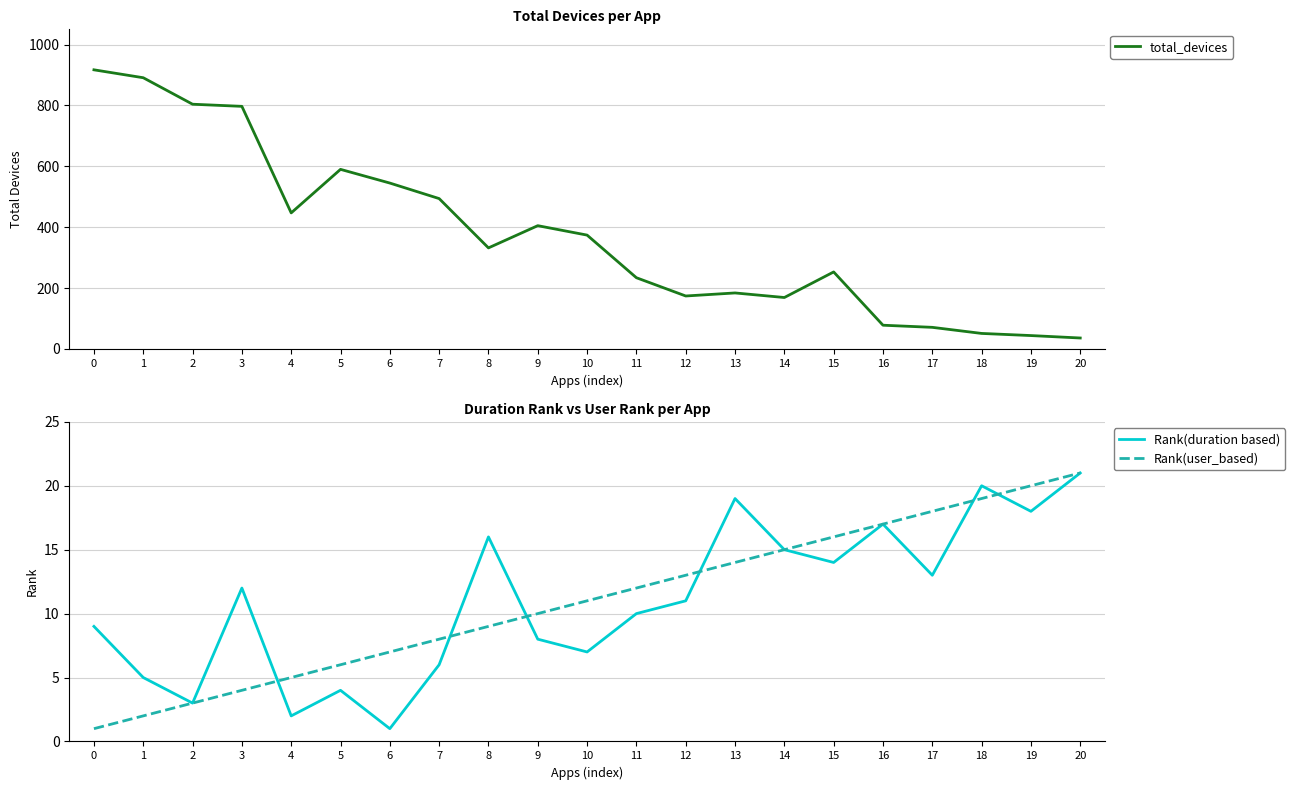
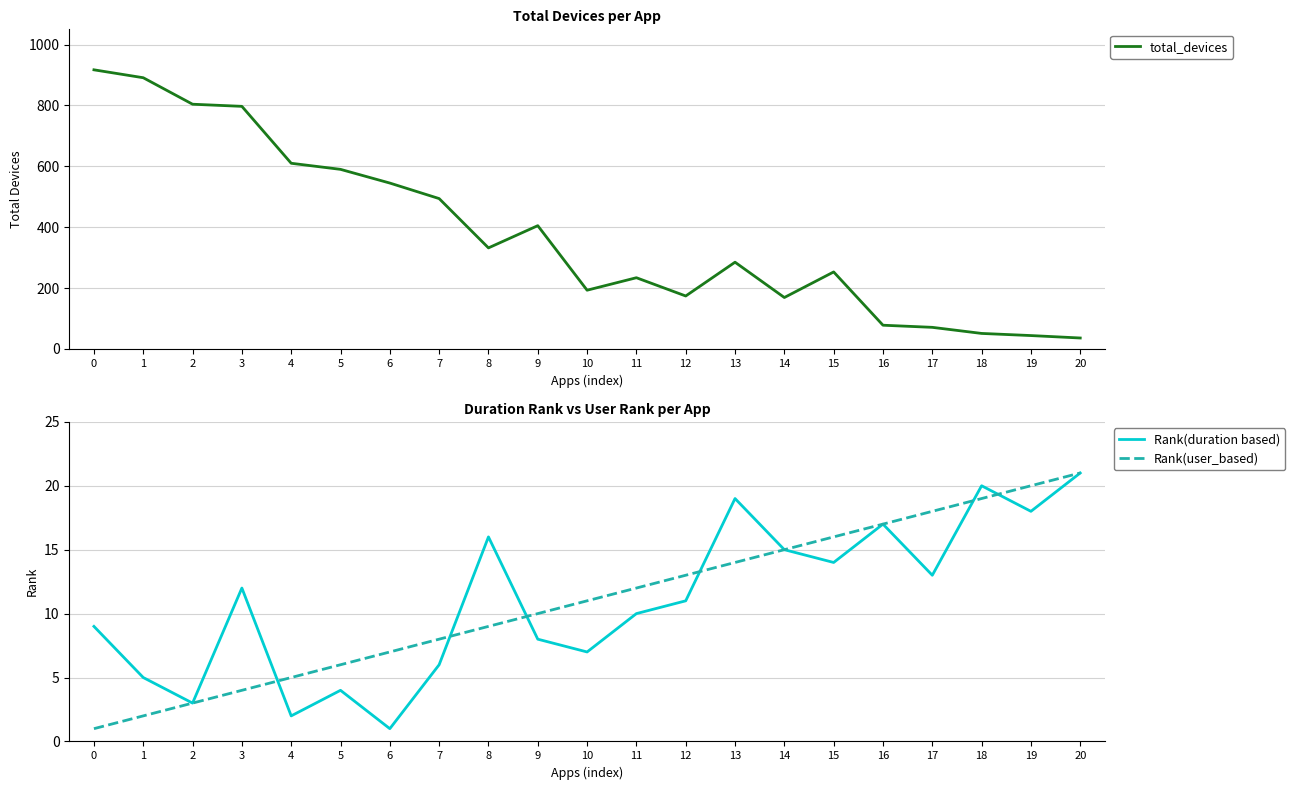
Total Devices per App, 4: 450 -> 610
Total Devices per App, 10: 370 -> 190
Total Devices per App, 13: 180 -> 290
